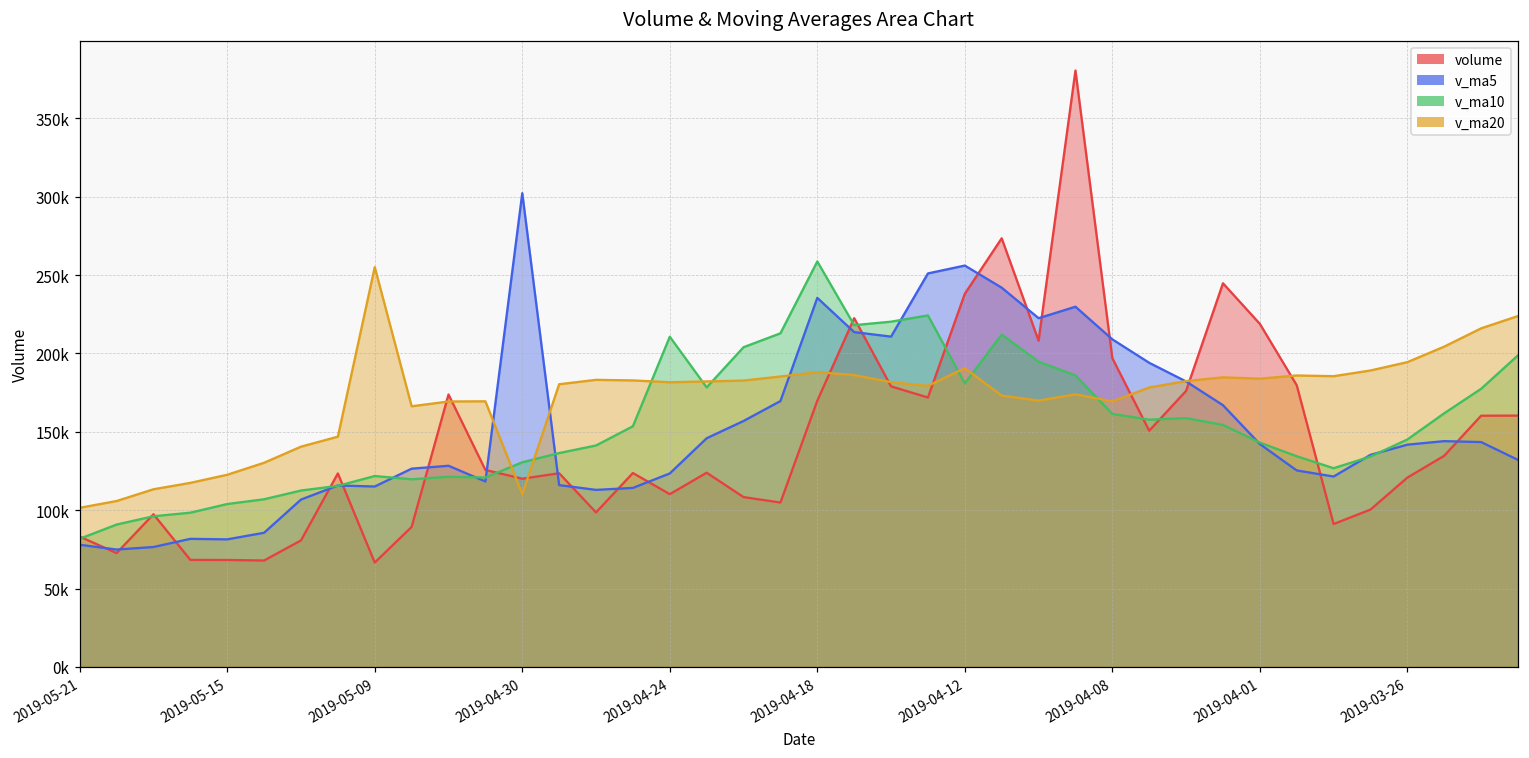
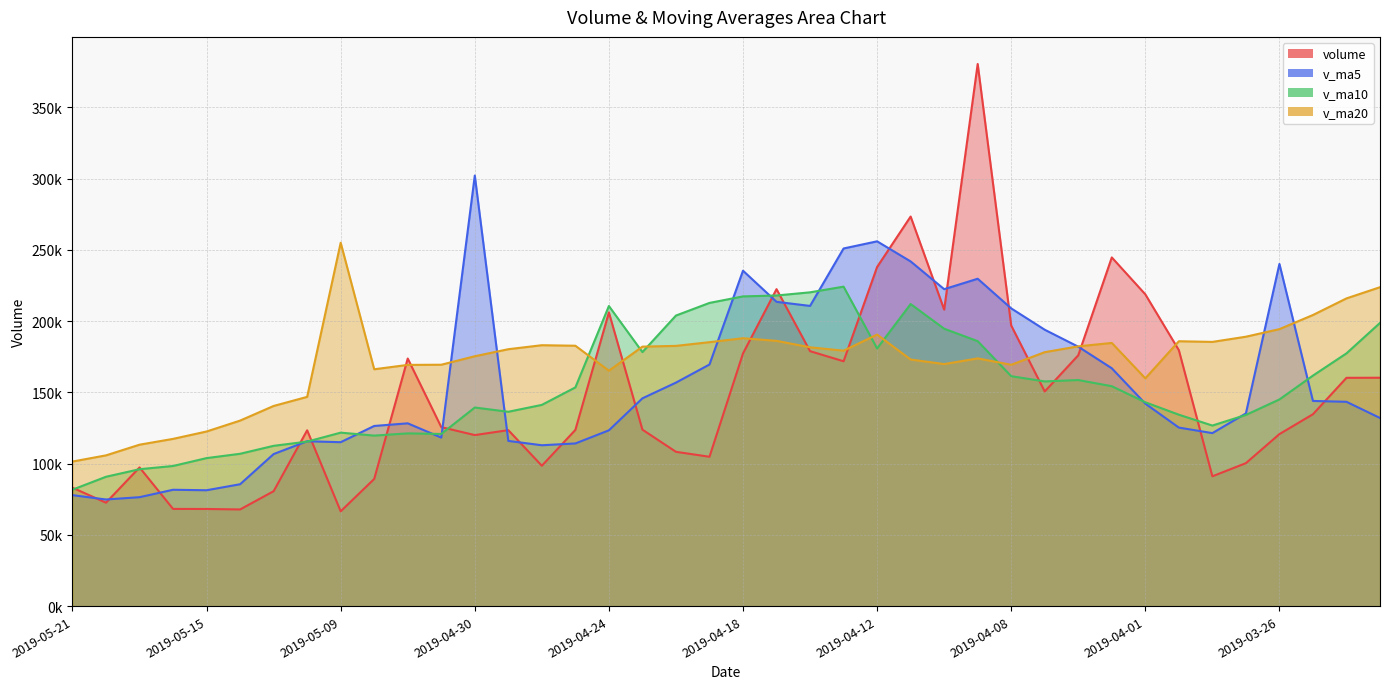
v_ma10, 2019-04-30: 131000 -> 139000
v_ma20, 2019-04-30: 110000 -> 175000
volume, 2019-04-24: 110000 -> 206000
v_ma20, 2019-04-24: 182000 -> 165000
volume, 2019-04-18: 170000 -> 177000
v_ma10, 2019-04-18: 259000 -> 217000
v_ma20, 2019-04-01: 184000 -> 160000
v_ma5, 2019-03-26: 142000 -> 240000
